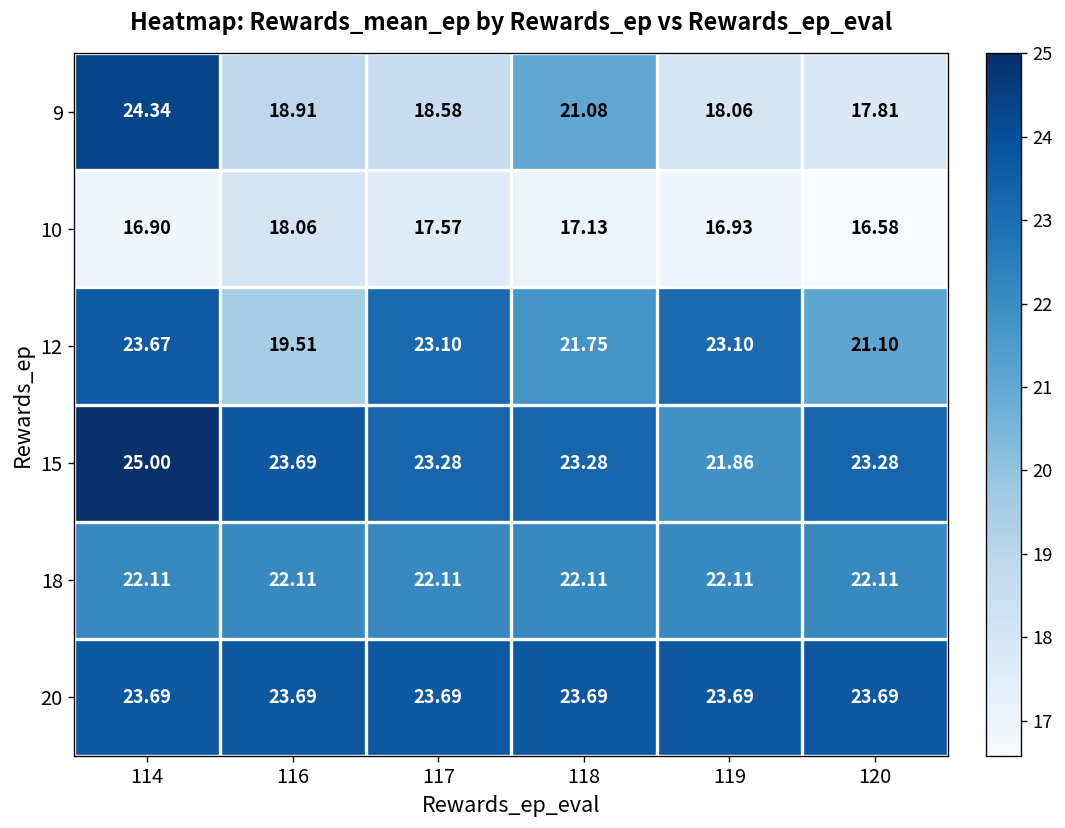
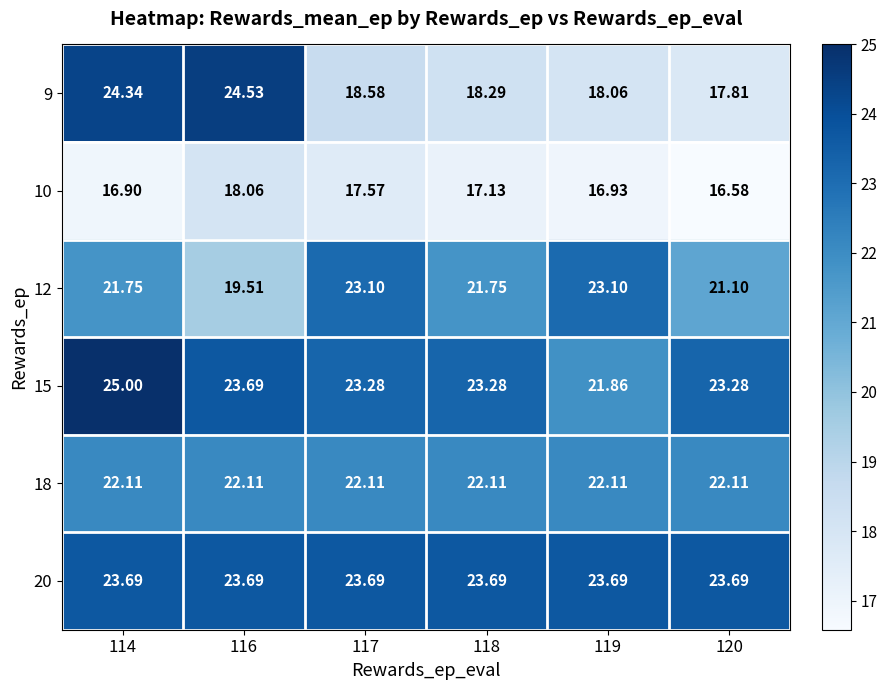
9, 116: 18.91 -> 24.53
9, 118: 21.08 -> 18.29
12, 114: 23.67 -> 21.75
